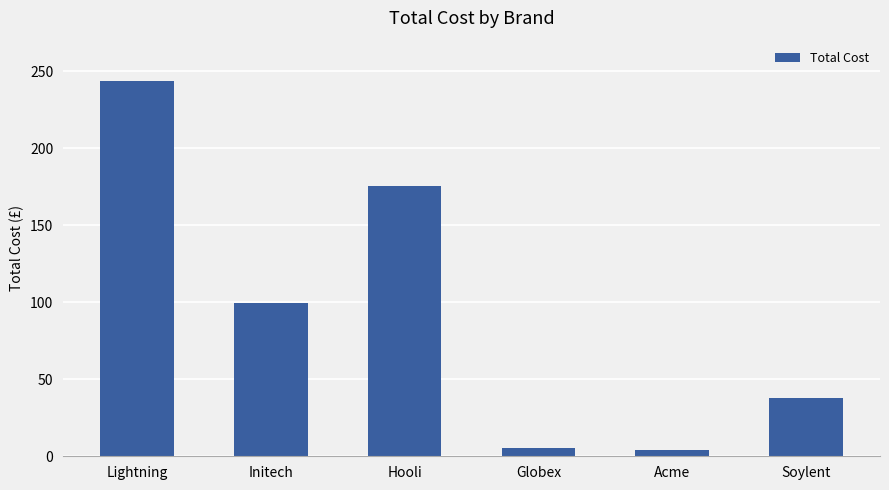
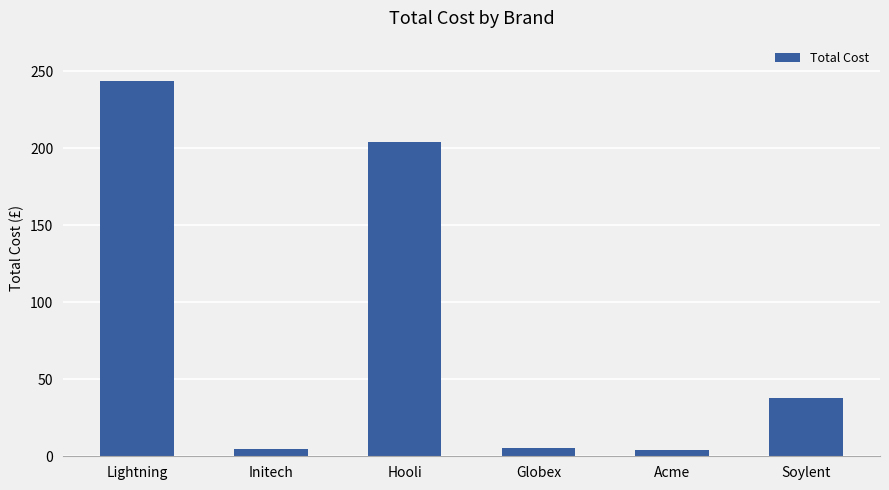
Initech: 100 -> 5
Hooli: 176 -> 204
